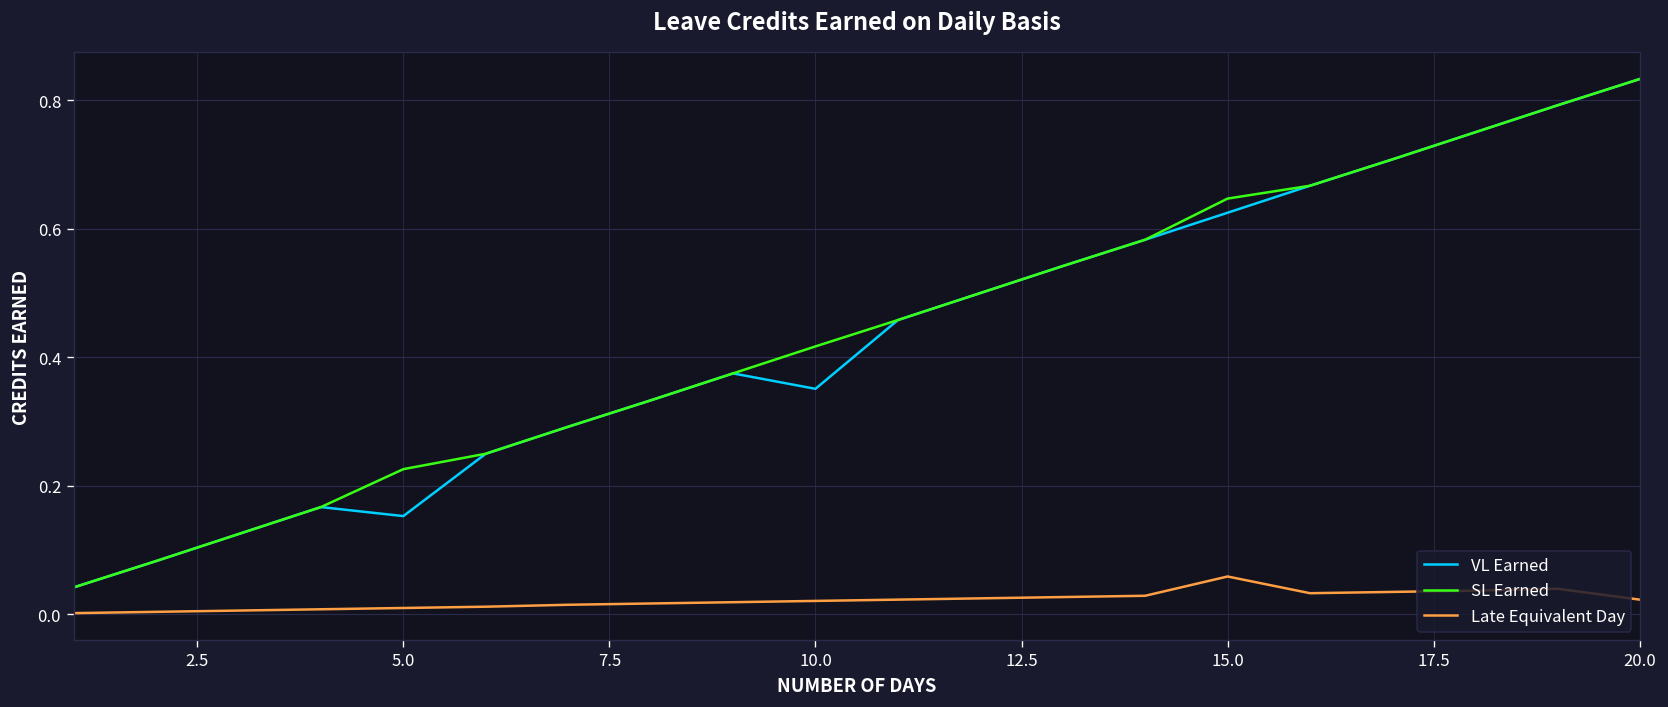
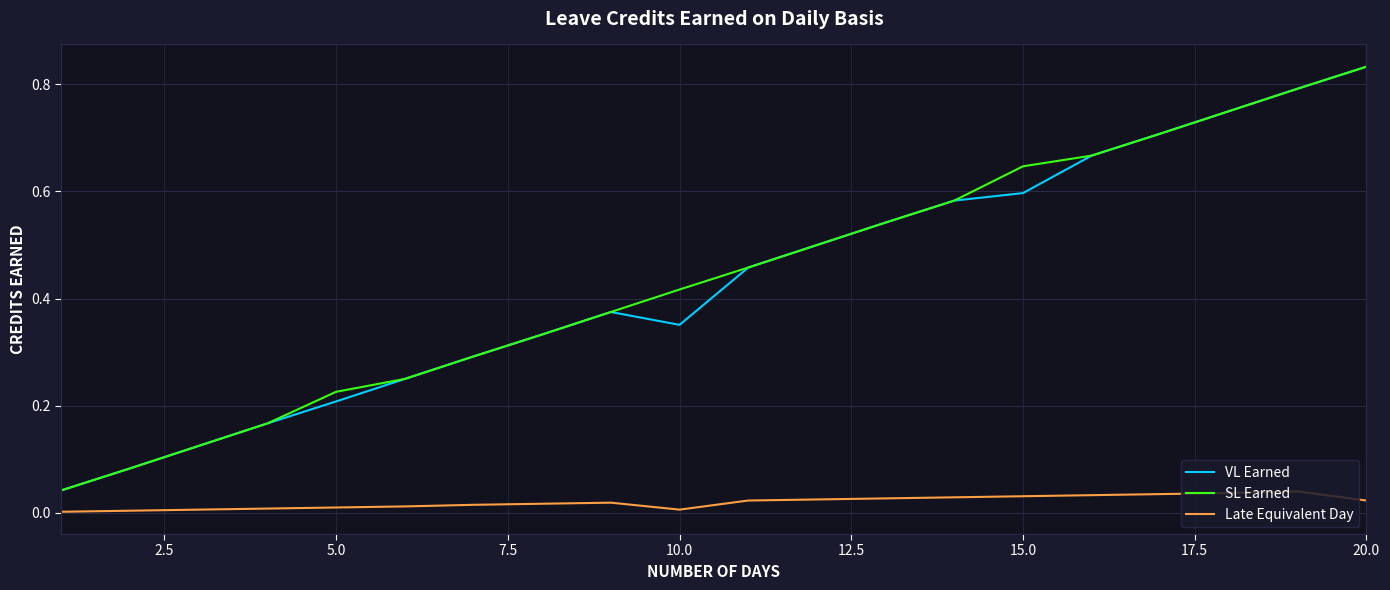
VL Earned, 5.0: 0.15 -> 0.21
Late Equivalent Day, 10.0: 0.02 -> 0.01
VL Earned, 15.0: 0.63 -> 0.60
Late Equivalent Day, 15.0: 0.06 -> 0.03
